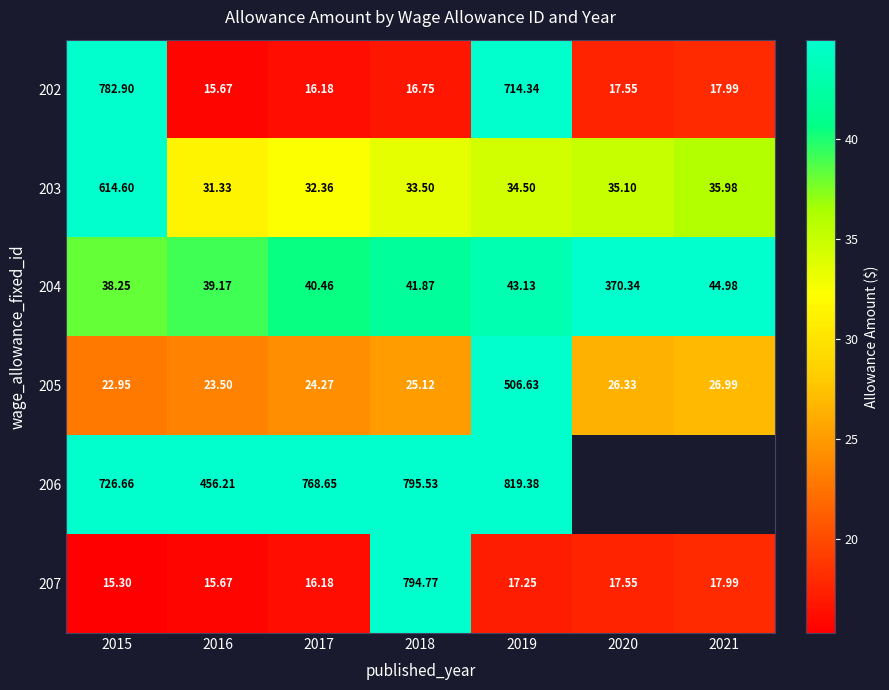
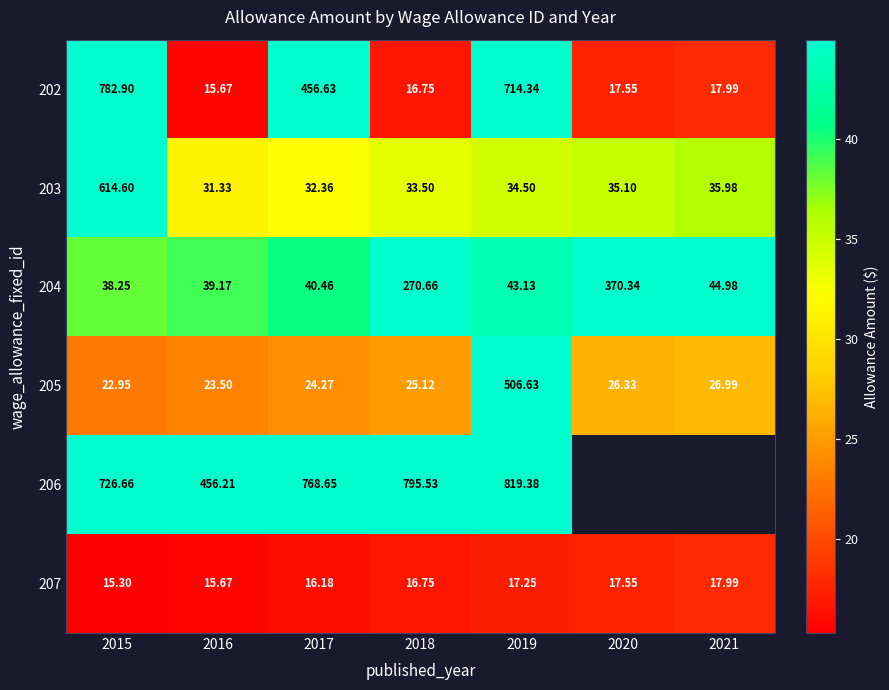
202, 2017: 16.18 -> 456.63
204, 2018: 41.87 -> 270.66
207, 2018: 794.77 -> 16.75
